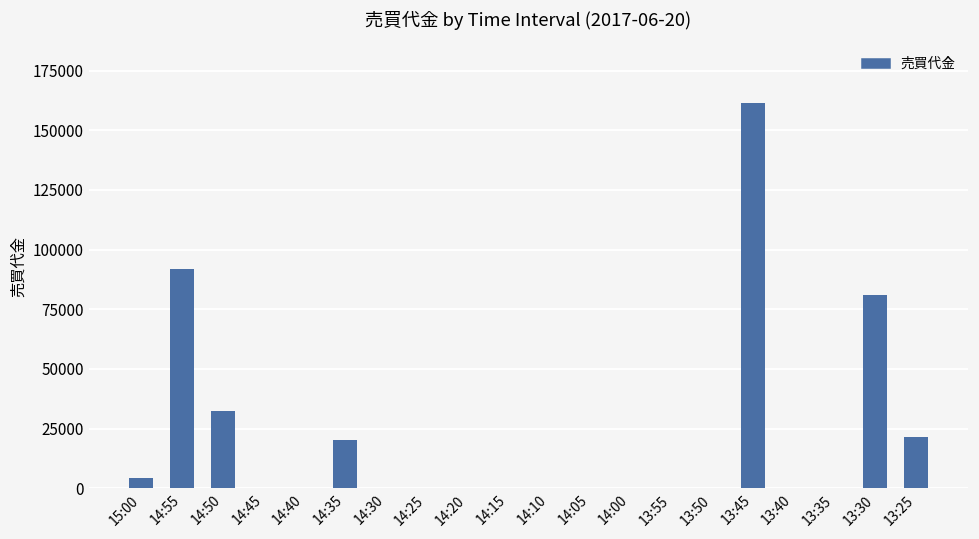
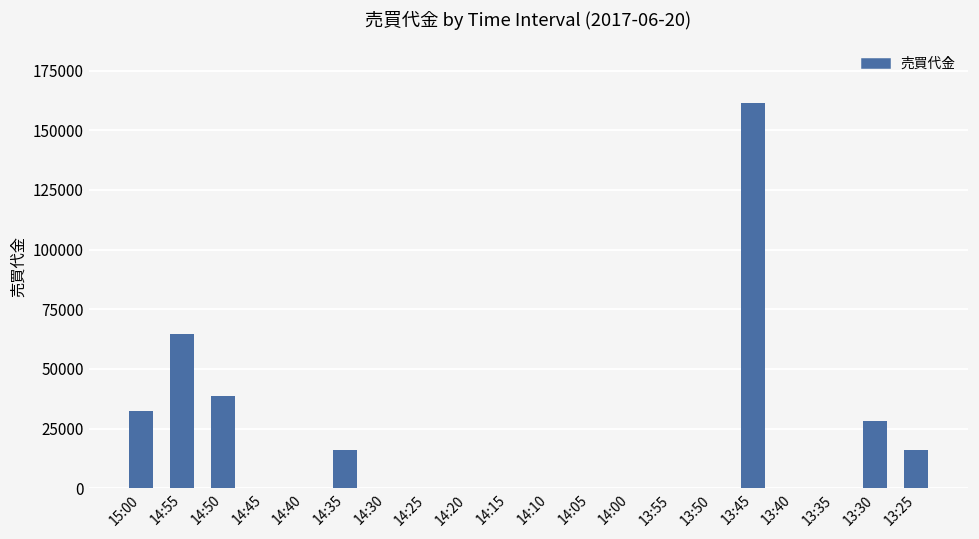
15:00: 4000 -> 32000
14:55: 92000 -> 65000
14:50: 32000 -> 39000
14:35: 20000 -> 16000
13:30: 81000 -> 28000
13:25: 21000 -> 16000
